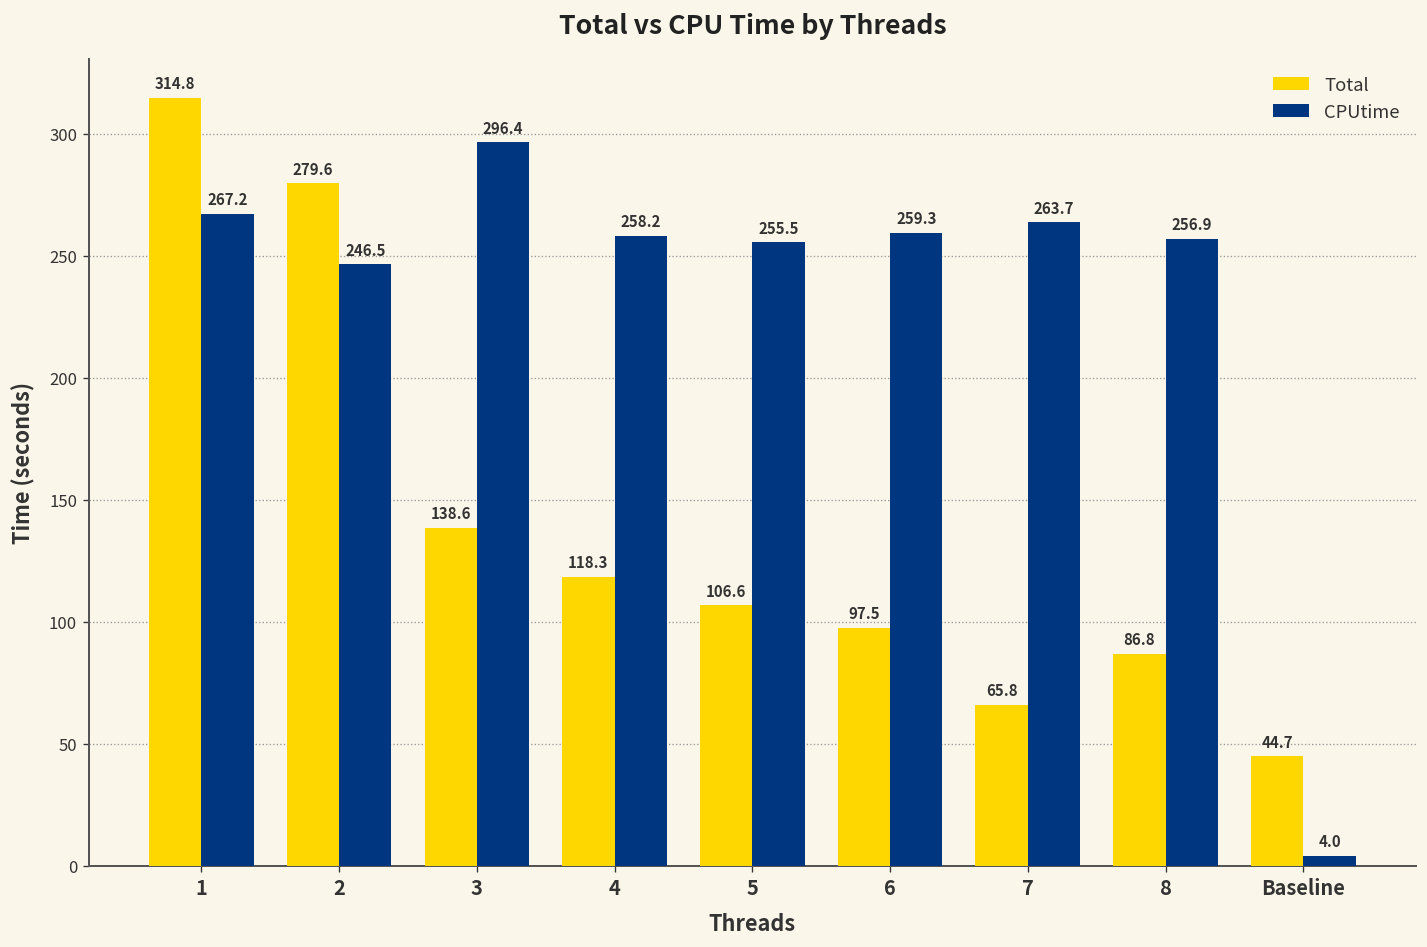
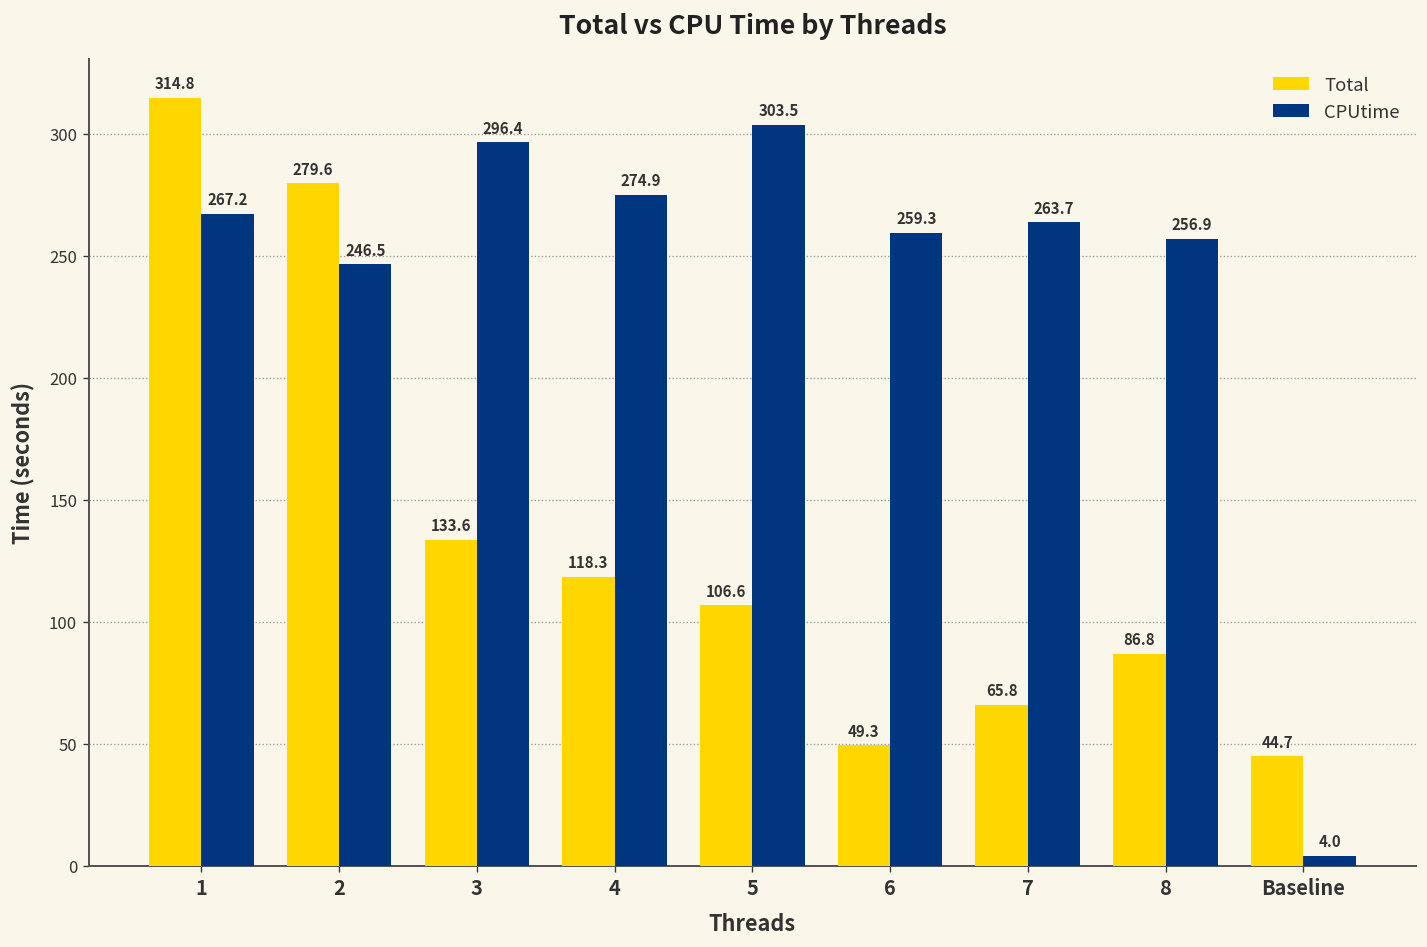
Total, 3: 138.6 -> 133.6
CPUtime, 4: 258.2 -> 274.9
CPUtime, 5: 255.5 -> 303.5
Total, 6: 97.5 -> 49.3
